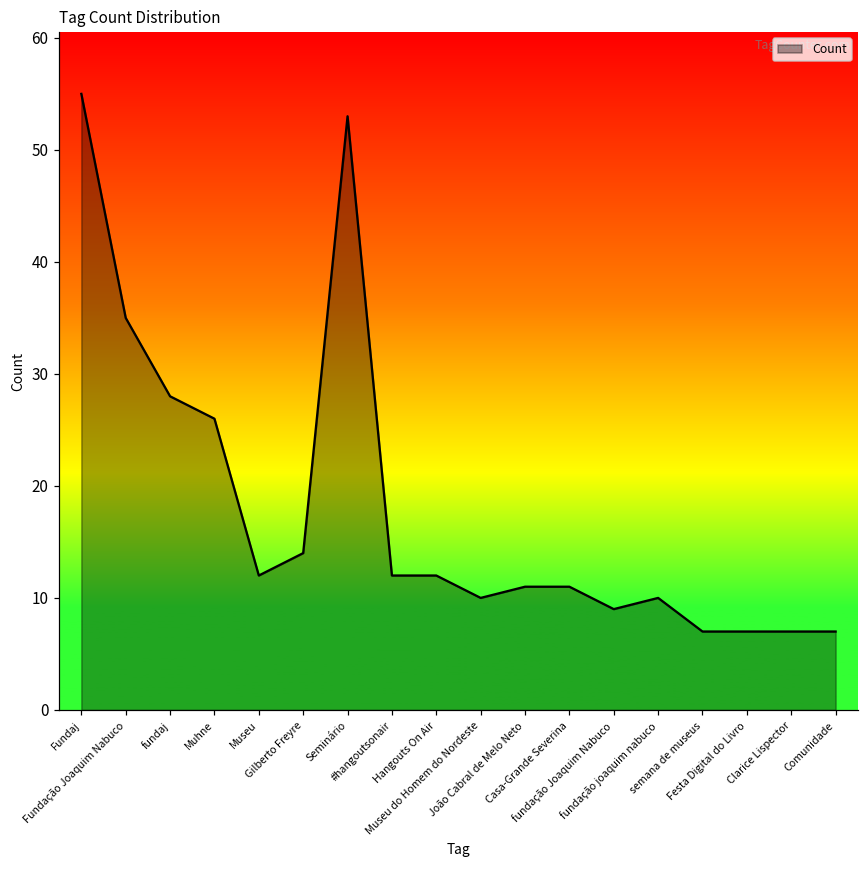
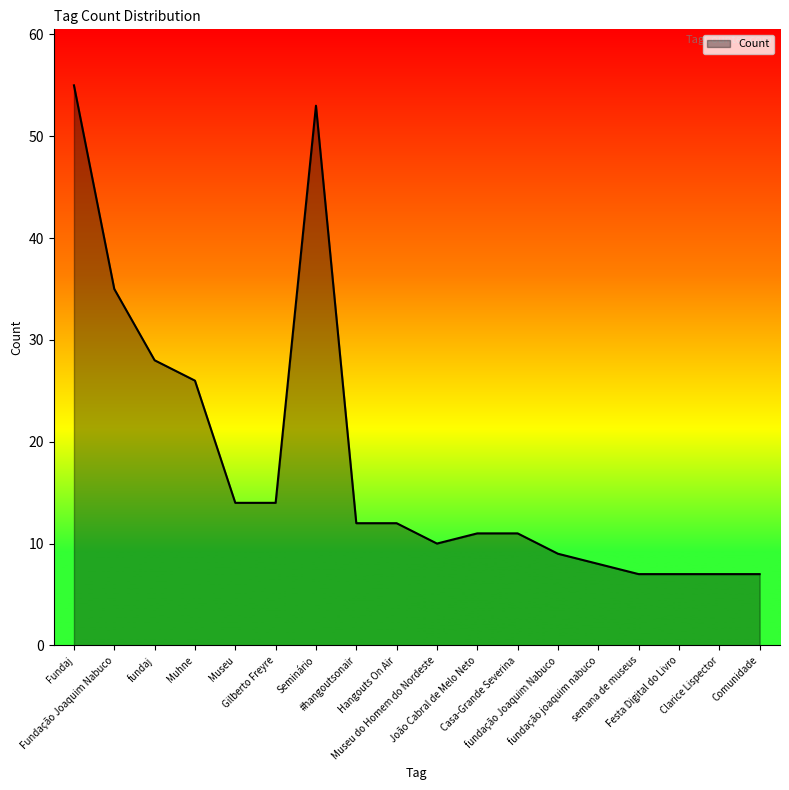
Museu: 12 -> 14
fundação joaquim nabuco: 10 -> 8
